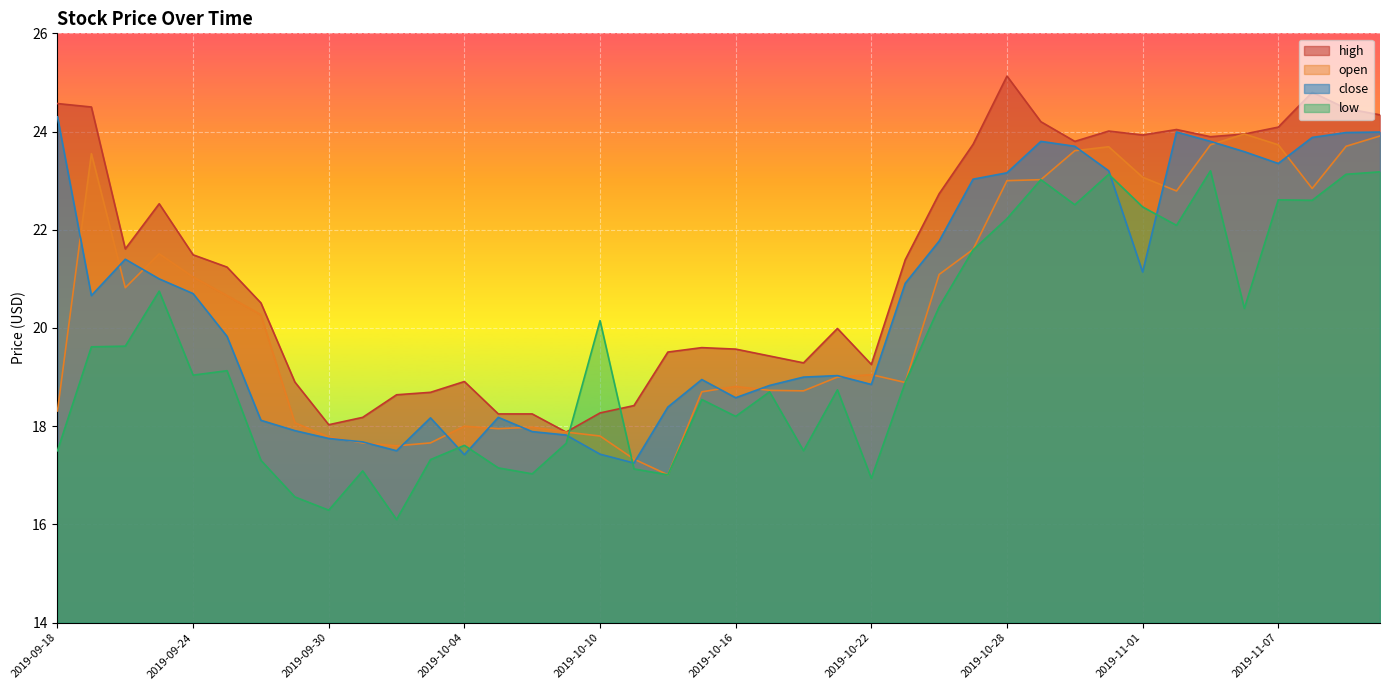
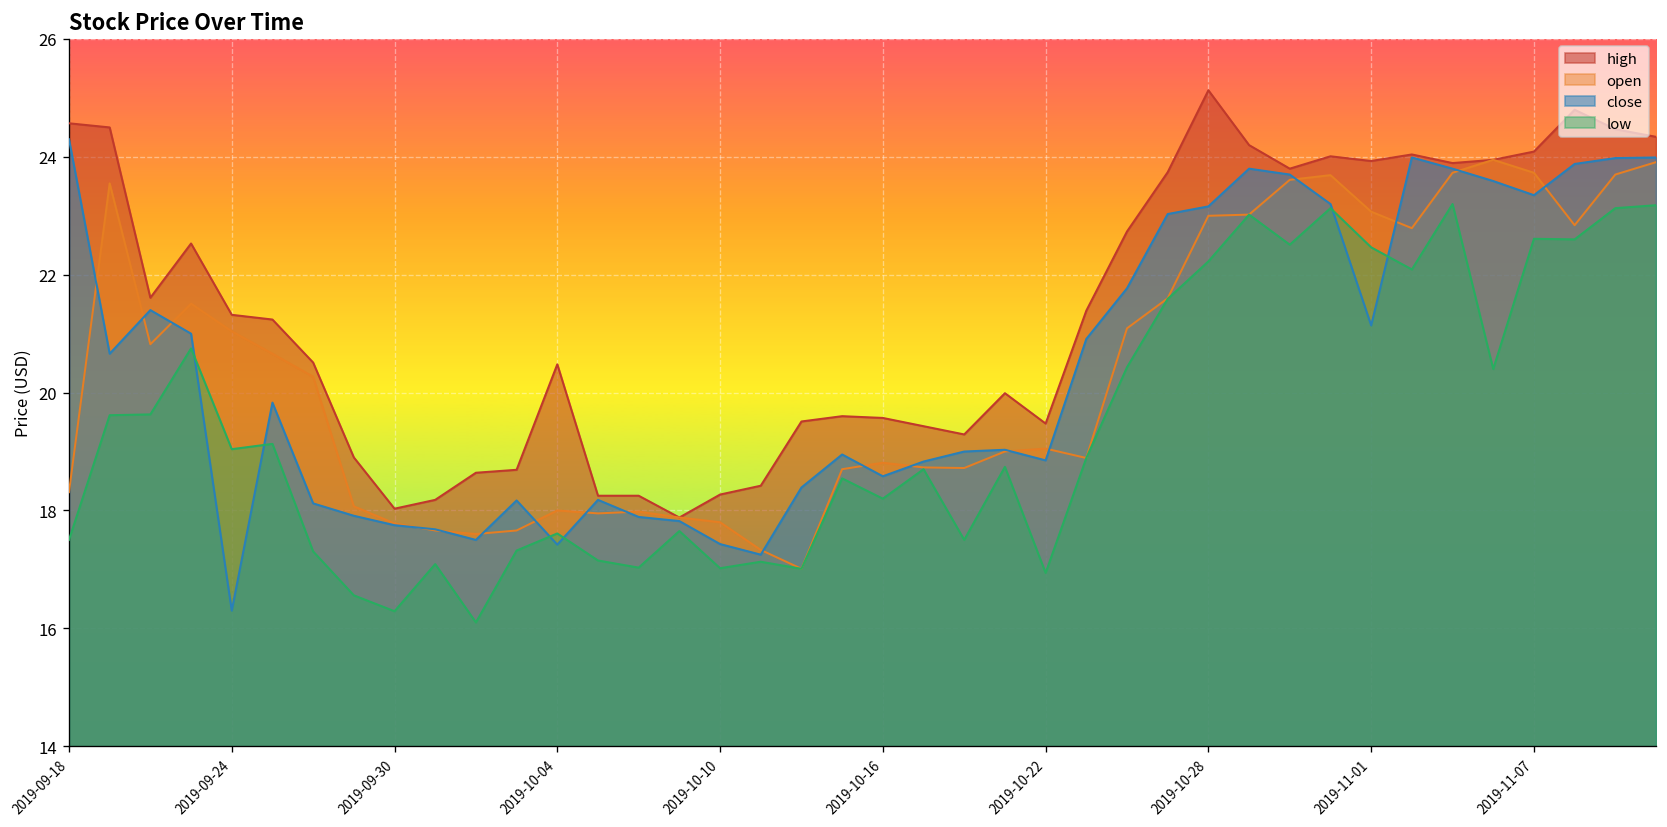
high, 2019-09-24: 21.5 -> 21.3
close, 2019-09-24: 20.7 -> 16.3
high, 2019-10-04: 18.9 -> 20.5
low, 2019-10-10: 20.2 -> 17.0
high, 2019-10-22: 19.3 -> 19.5
